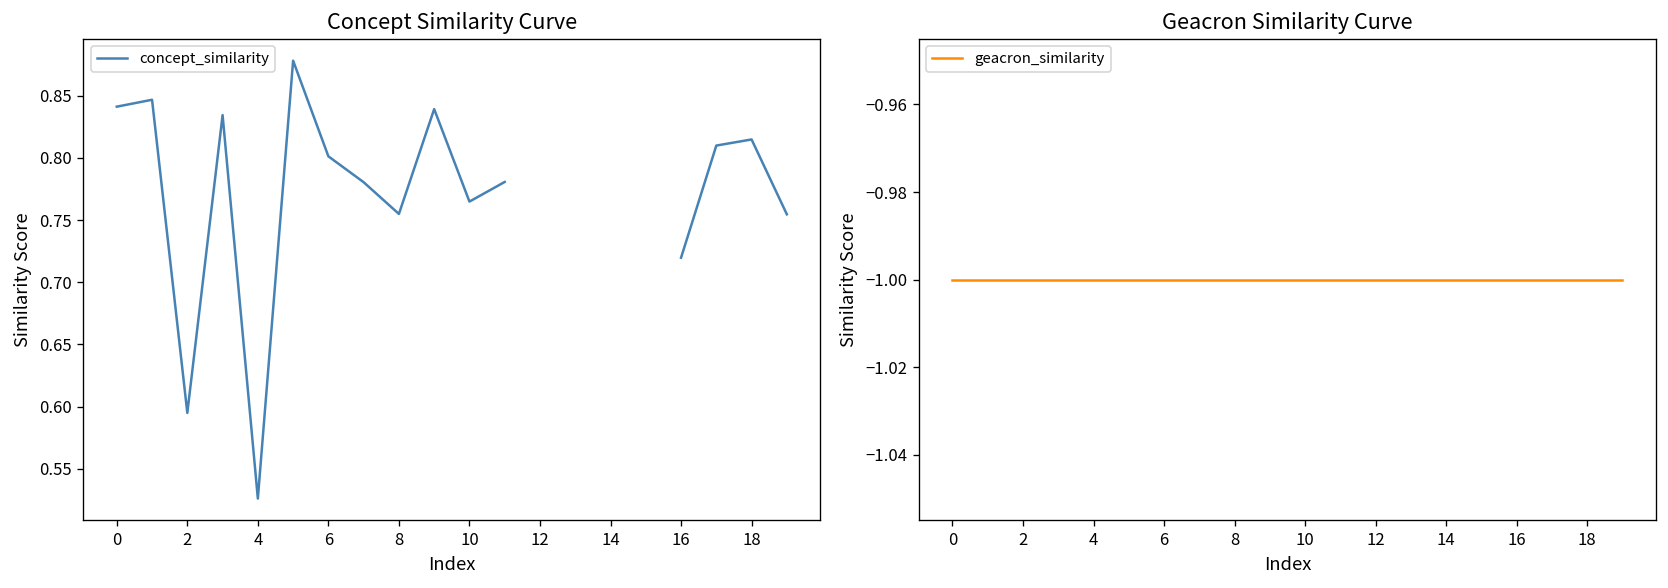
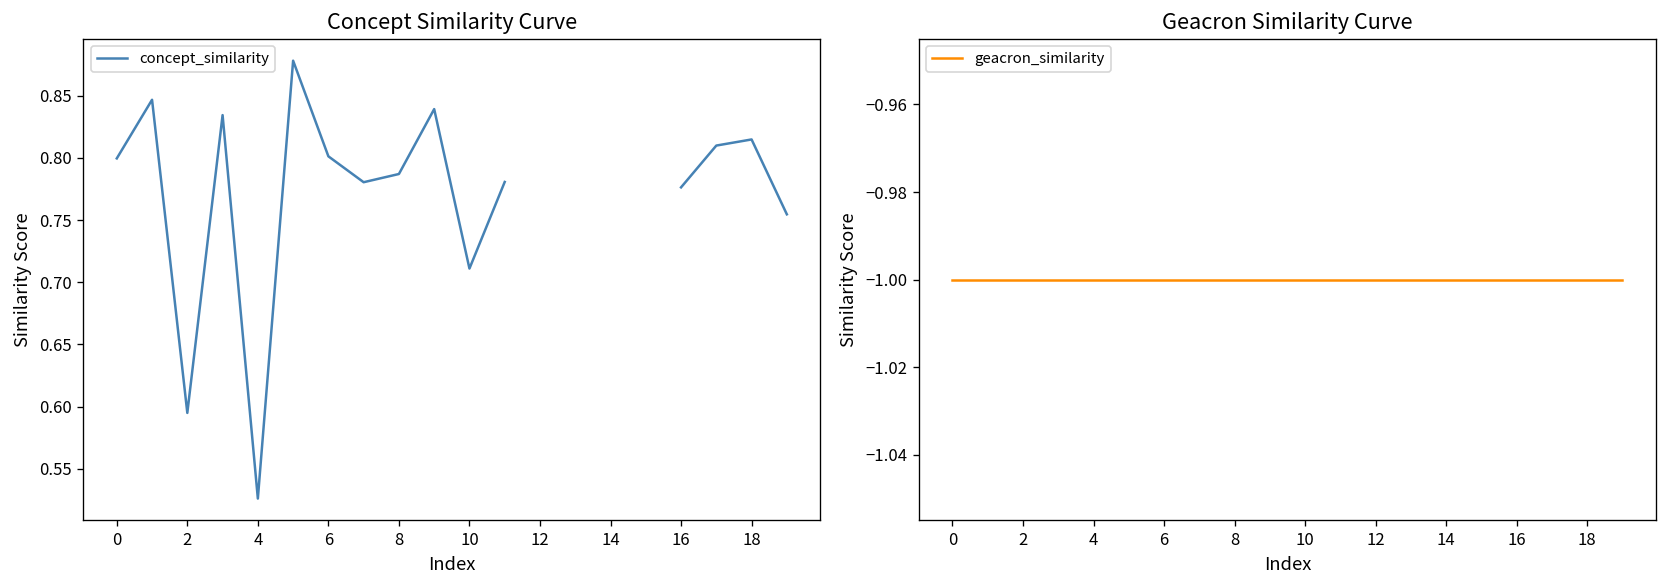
Concept Similarity Curve, 0: 0.841 -> 0.800
Concept Similarity Curve, 8: 0.755 -> 0.787
Concept Similarity Curve, 10: 0.765 -> 0.711
Concept Similarity Curve, 16: 0.720 -> 0.776
